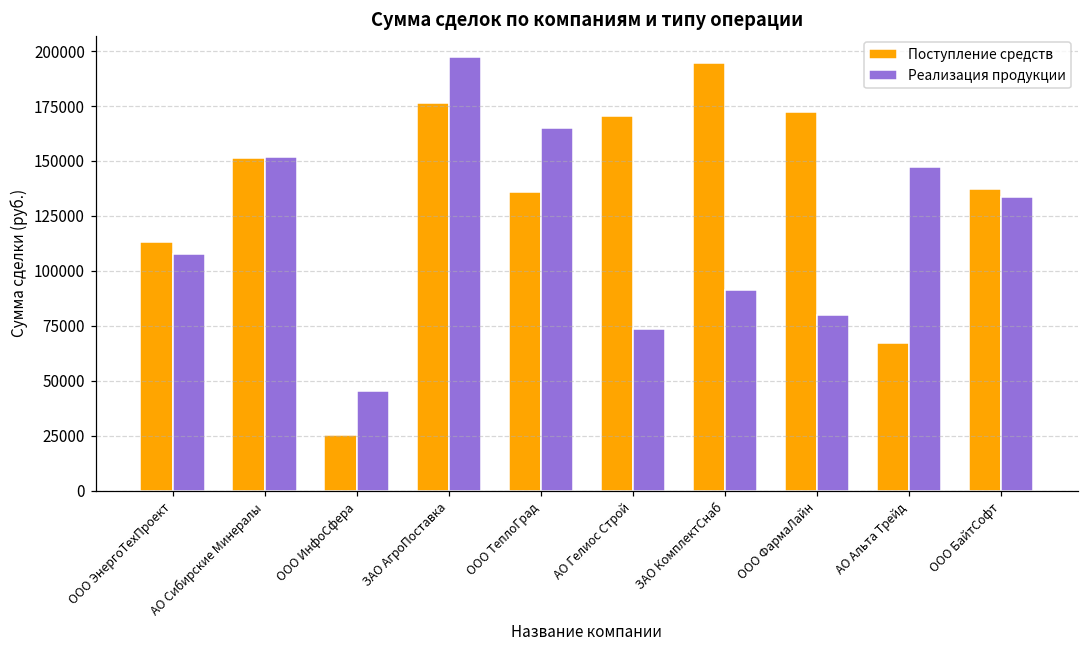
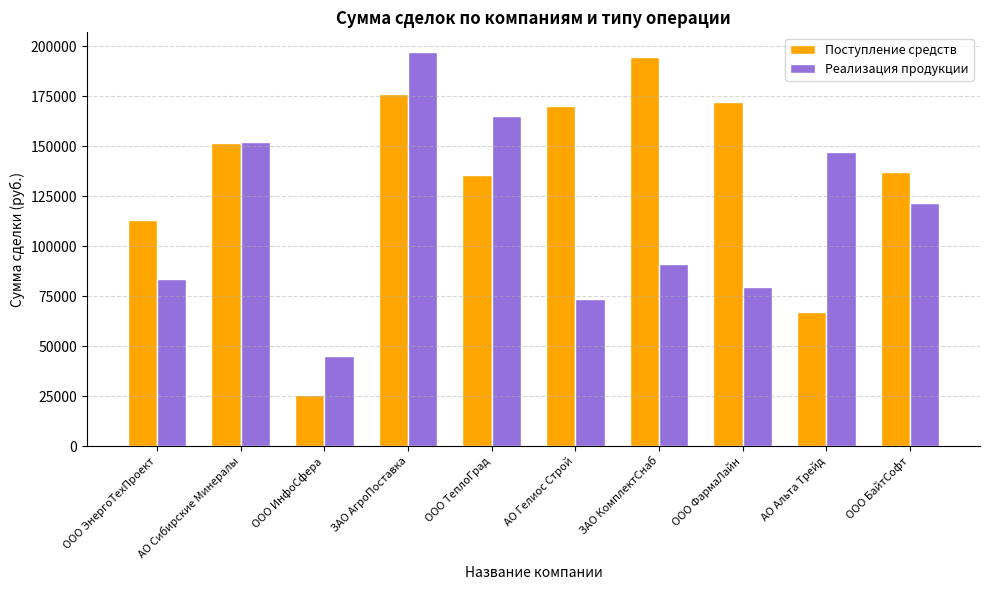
Реализация продукции, ООО ЭнергоТехПроект: 107000 -> 84000
Реализация продукции, ООО БайтСофт: 134000 -> 122000
